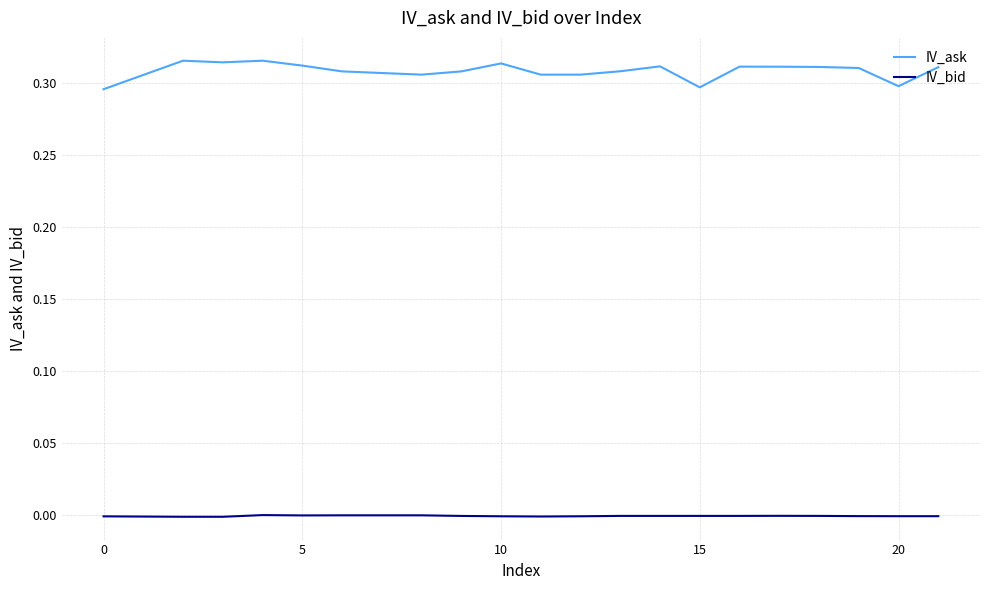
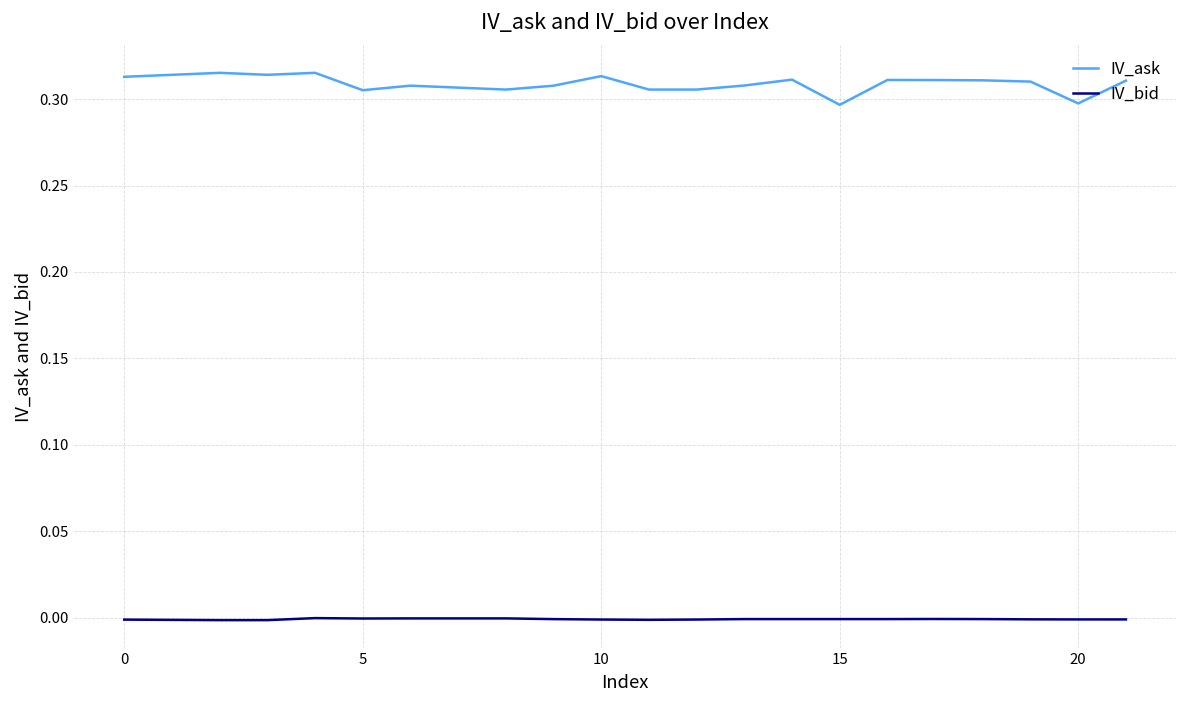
IV_ask, 0: 0.295 -> 0.313
IV_ask, 5: 0.312 -> 0.305
